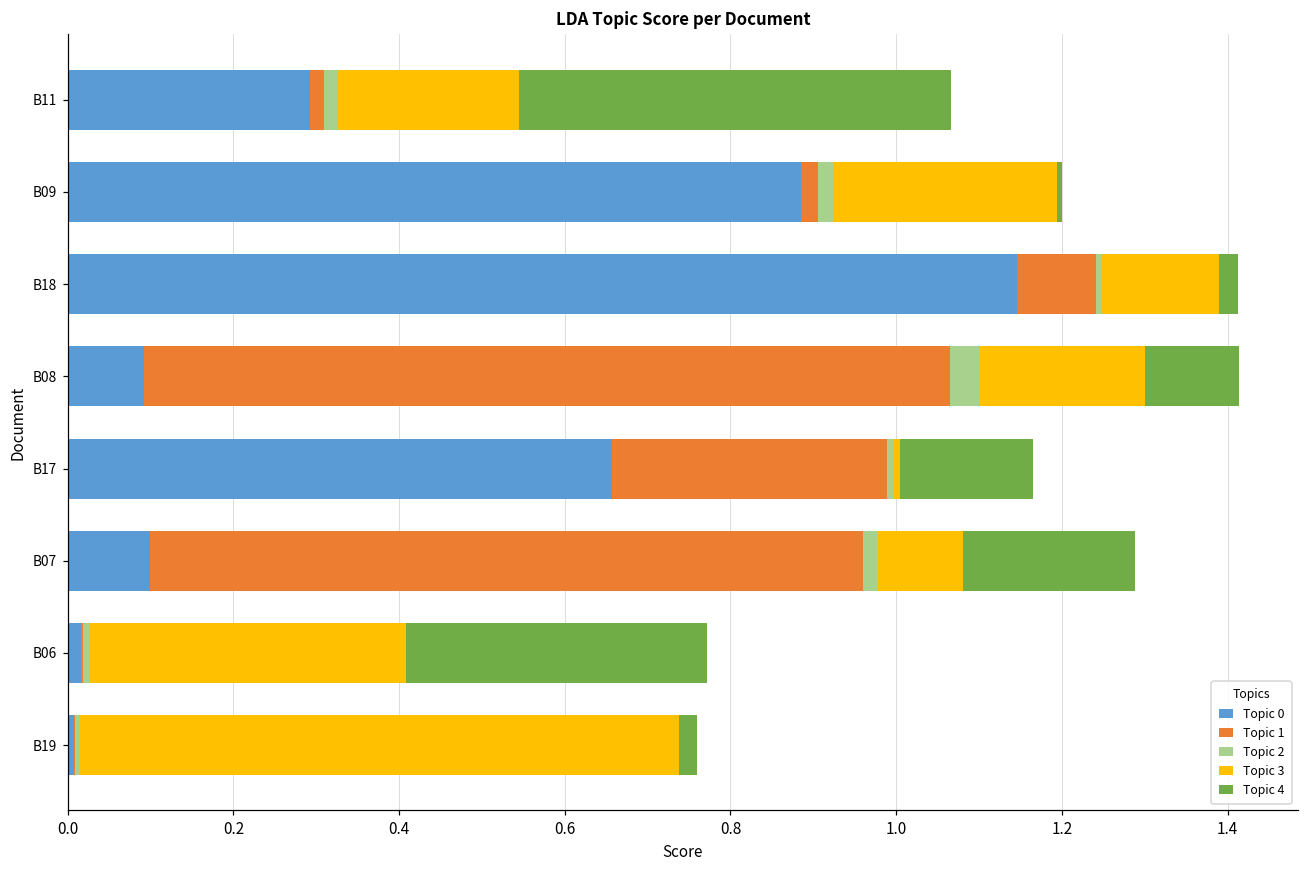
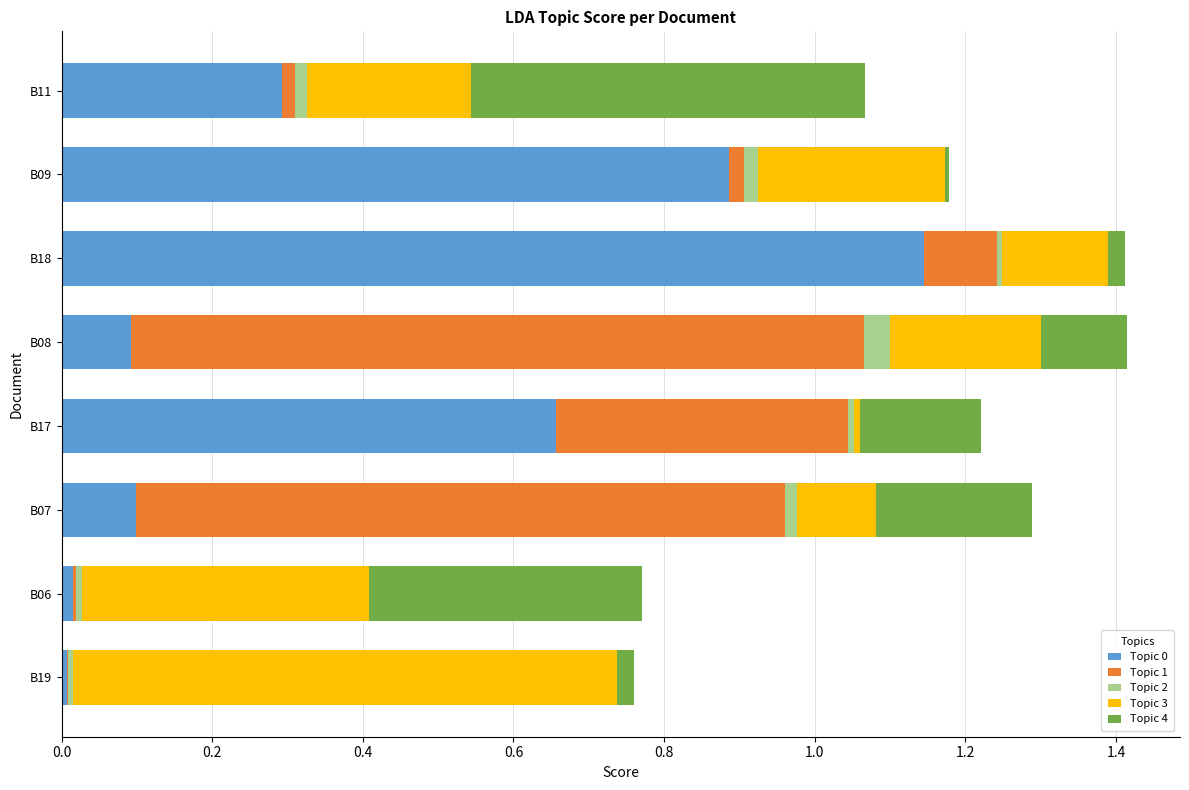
Topic 3, B09: 0.27 -> 0.25
Topic 1, B17: 0.33 -> 0.39
